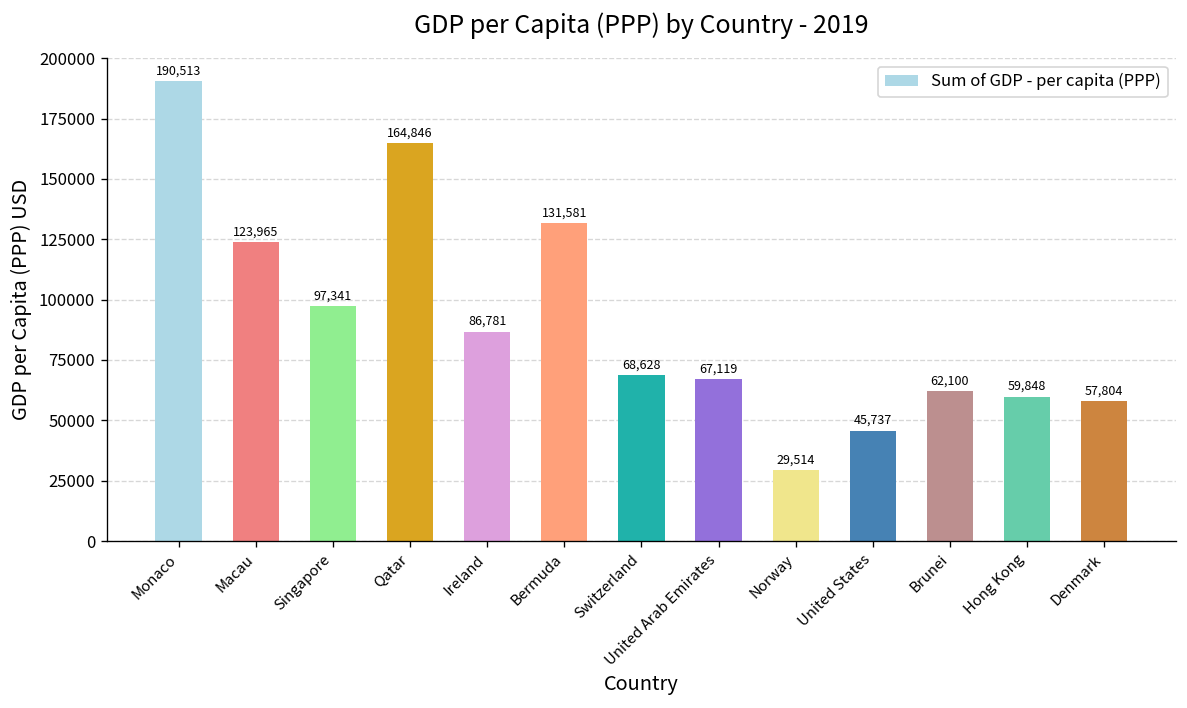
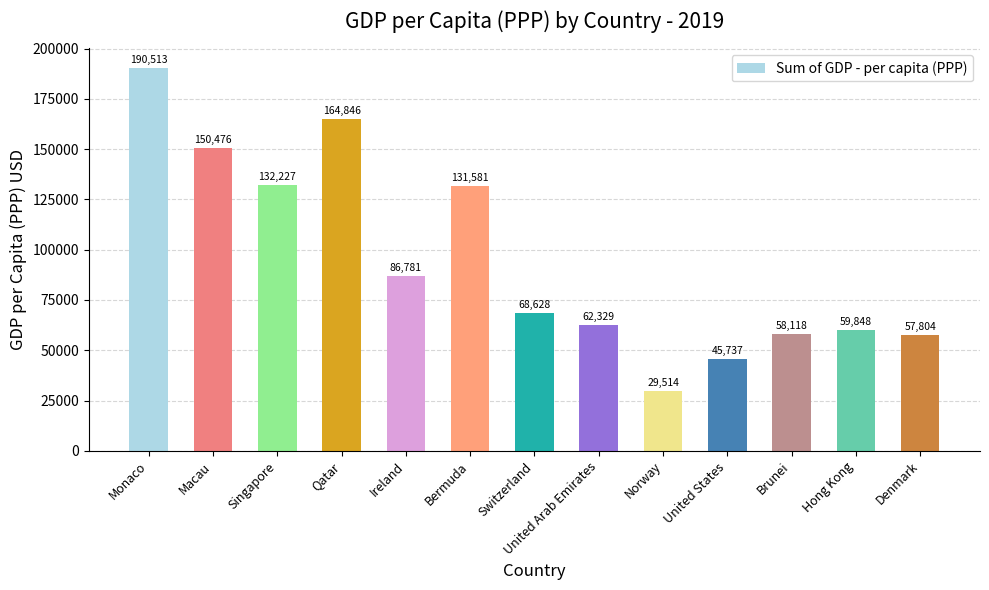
Macau: 123,965 -> 150,476
Singapore: 97,341 -> 132,227
United Arab Emirates: 67,119 -> 62,329
Brunei: 62,100 -> 58,118
